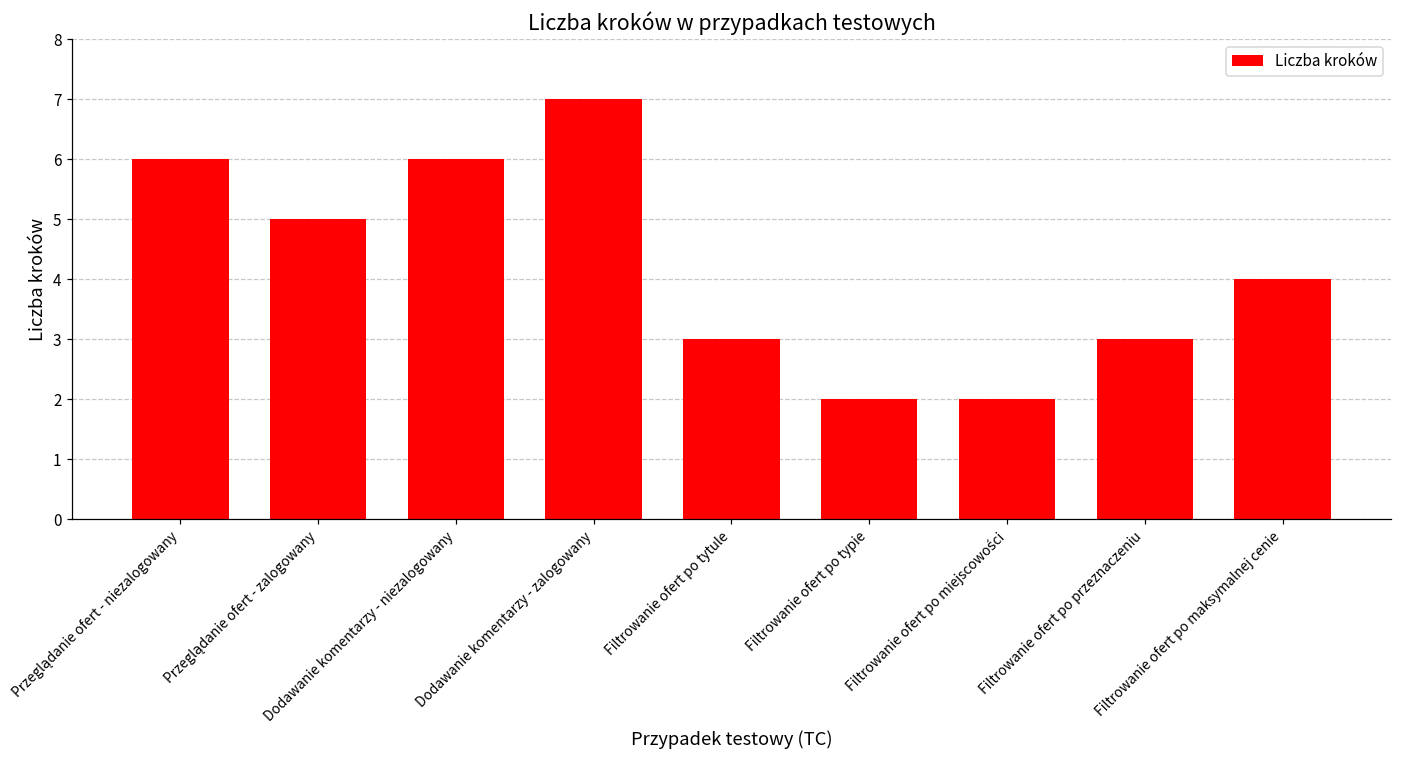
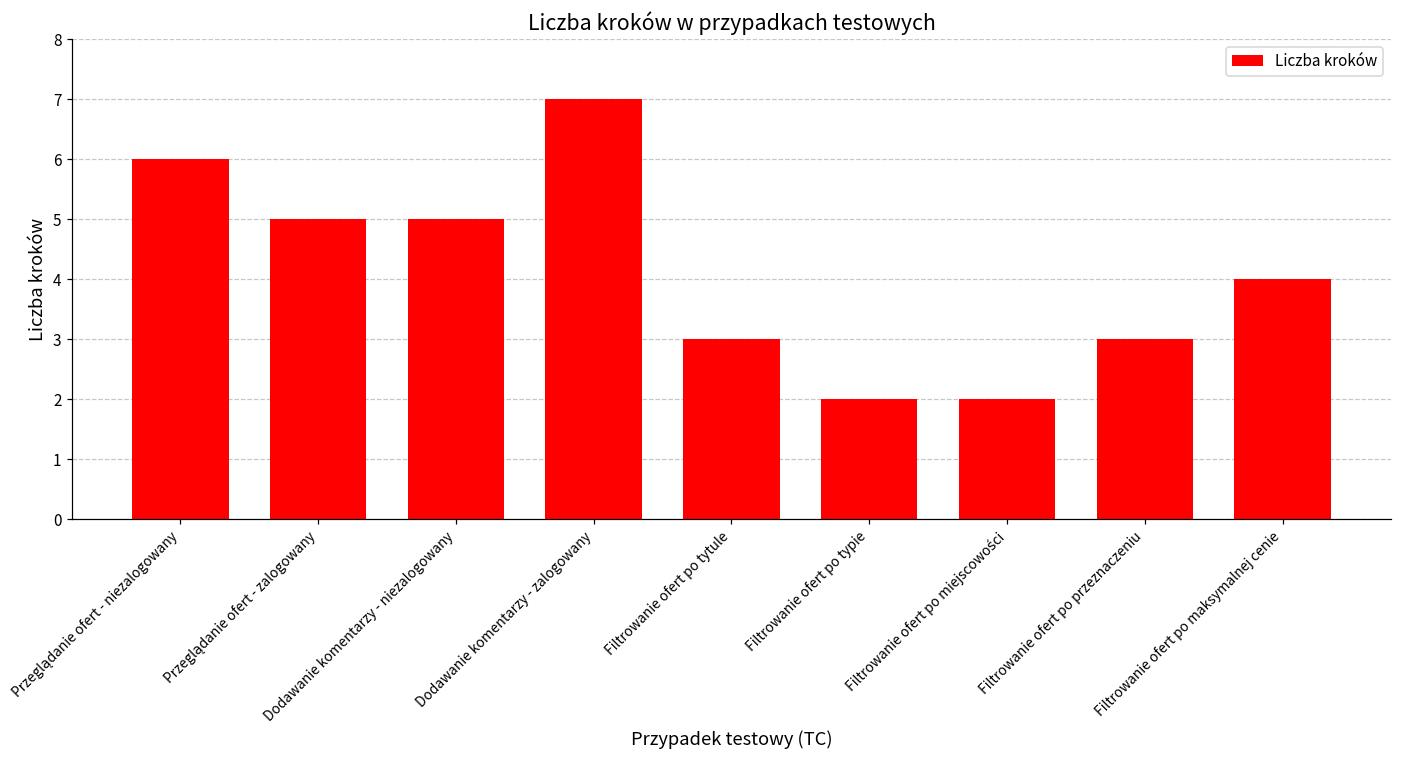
Dodawanie komentarzy - niezalogowany: 6 -> 5
